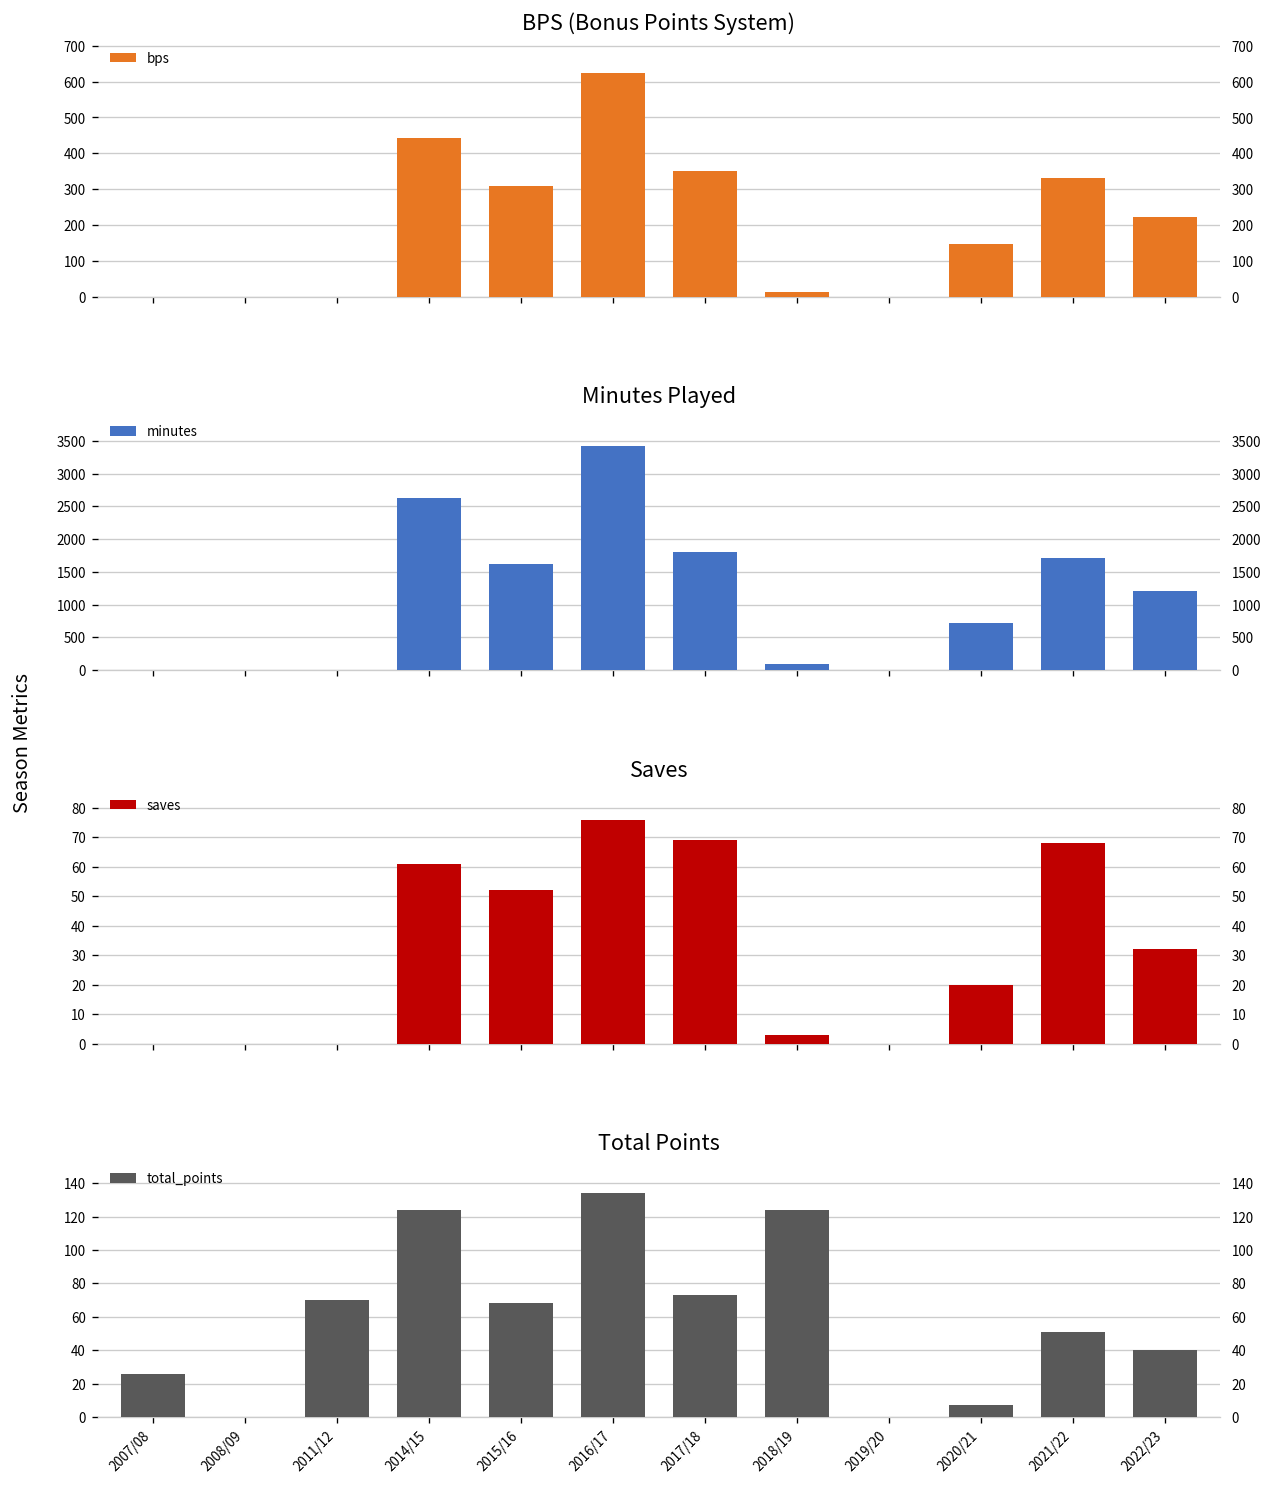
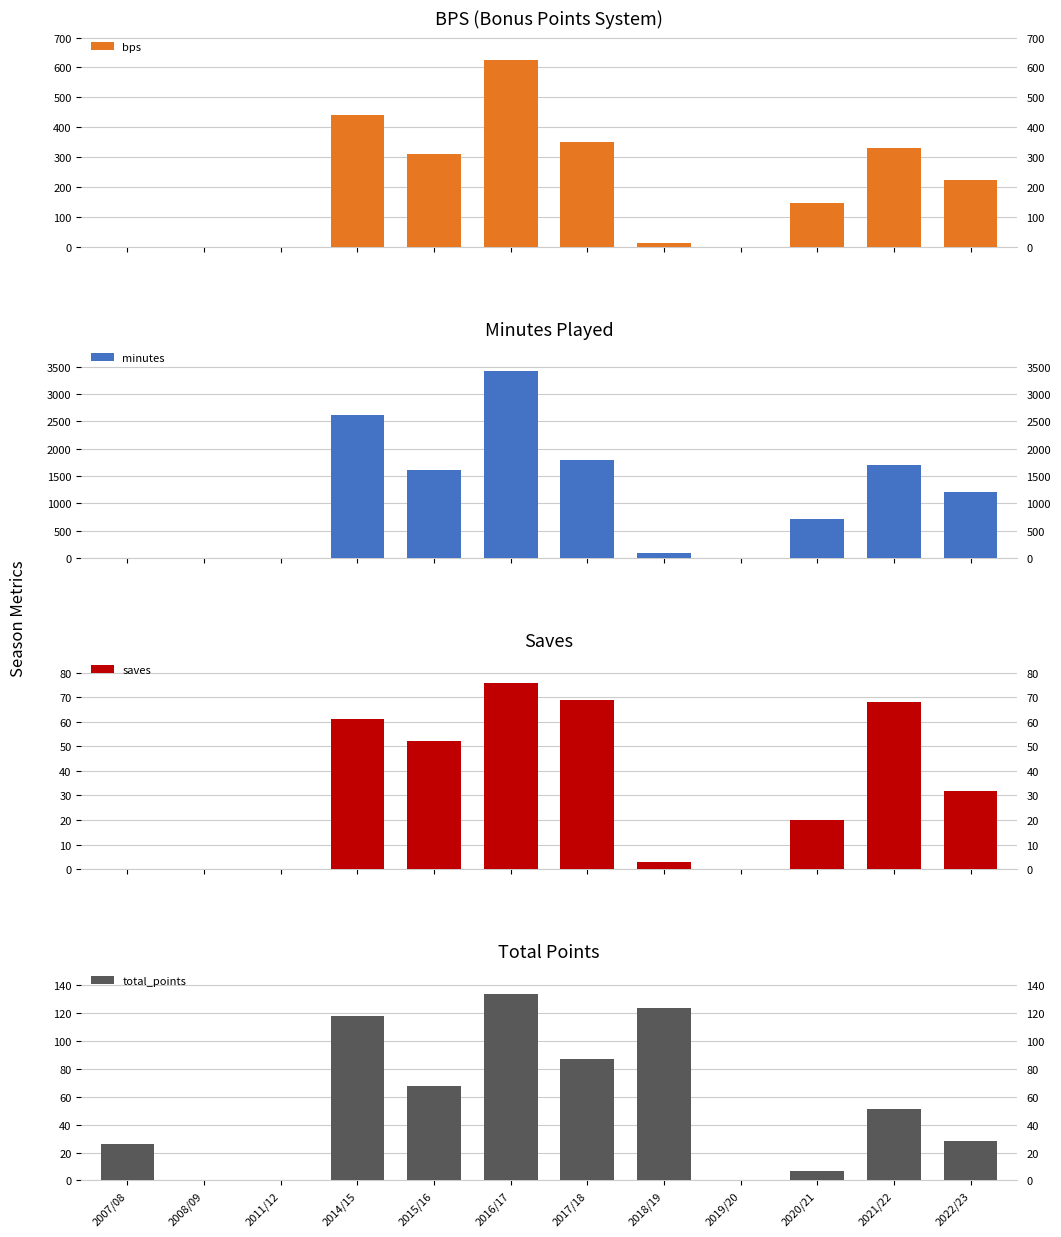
Total Points, 2011/12: 70 -> 0
Total Points, 2014/15: 124 -> 118
Total Points, 2017/18: 73 -> 87
Total Points, 2022/23: 40 -> 28
